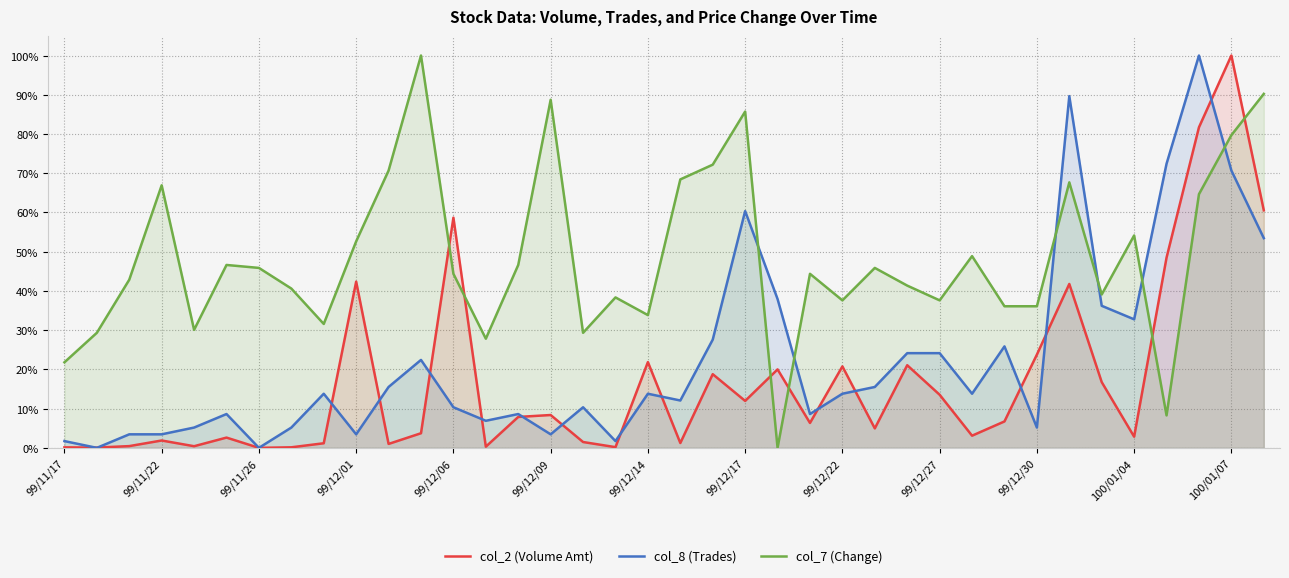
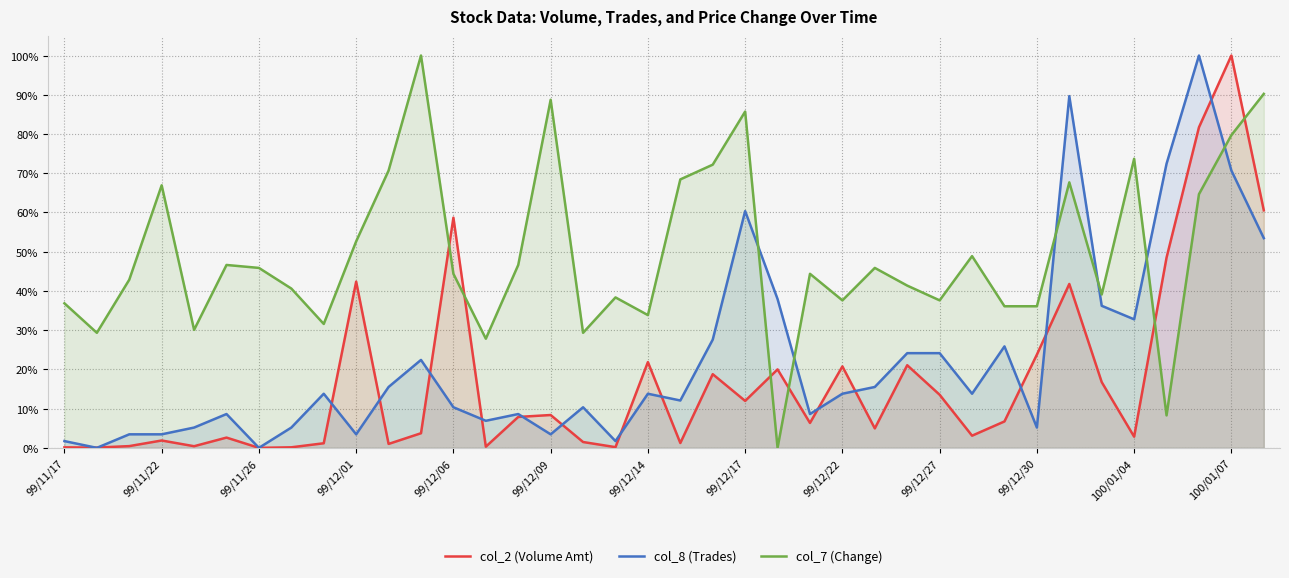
col_7 (Change), 99/11/17: 22% -> 37%
col_7 (Change), 100/01/04: 54% -> 74%
